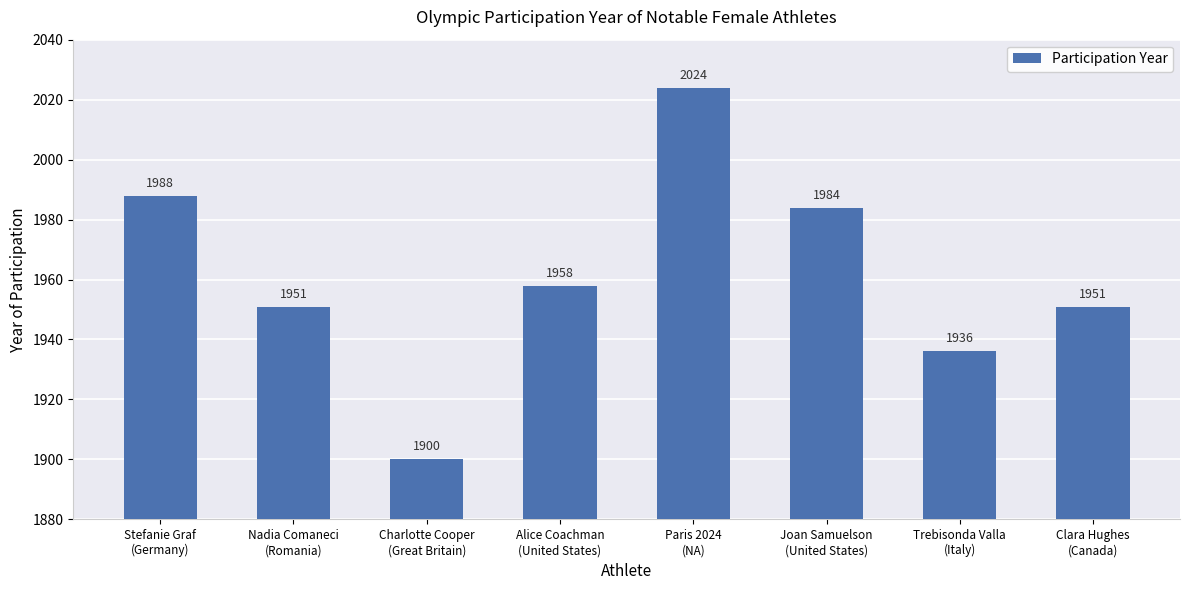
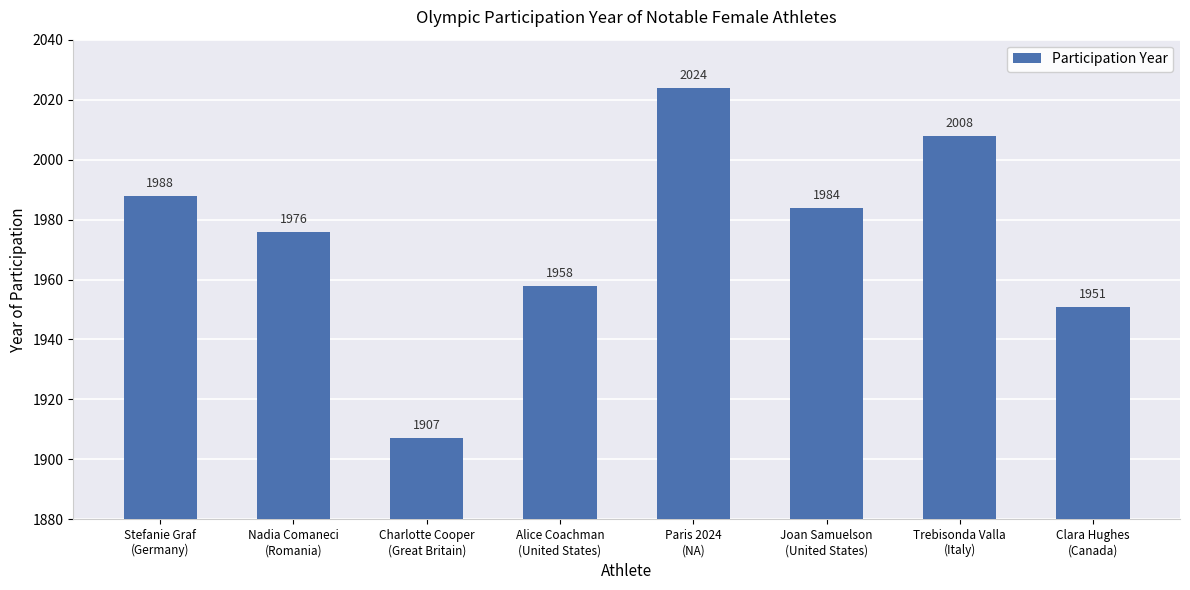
Nadia Comaneci (Romania): 1951 -> 1976
Charlotte Cooper (Great Britain): 1900 -> 1907
Trebisonda Valla (Italy): 1936 -> 2008
